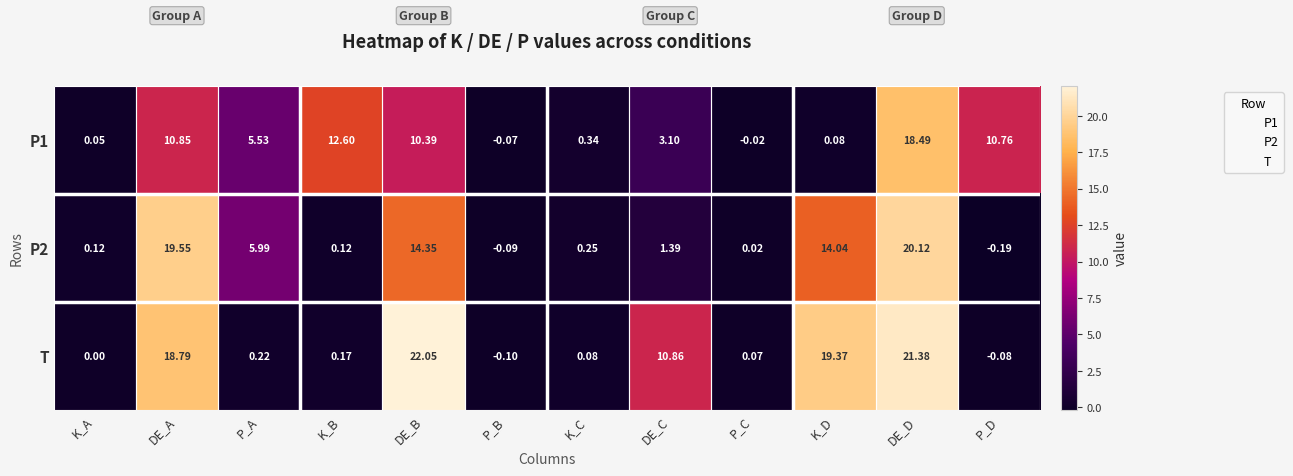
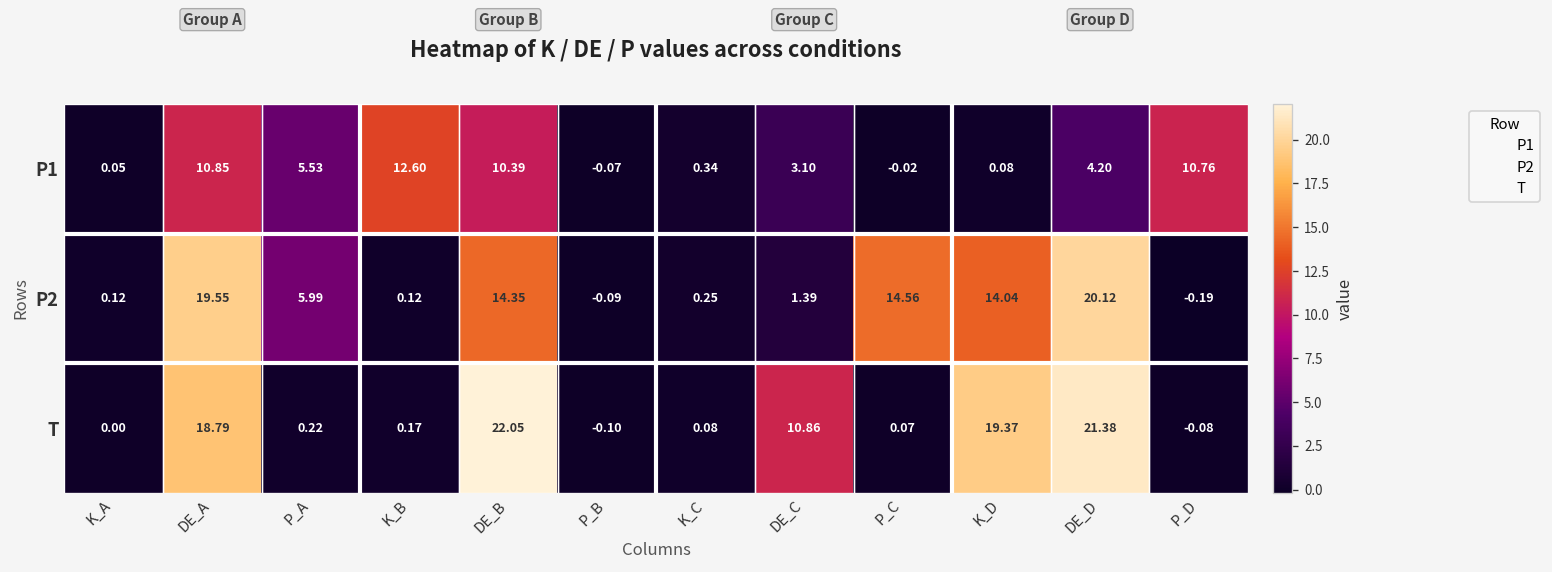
P1, DE_D: 18.49 -> 4.20
P2, P_C: 0.02 -> 14.56
